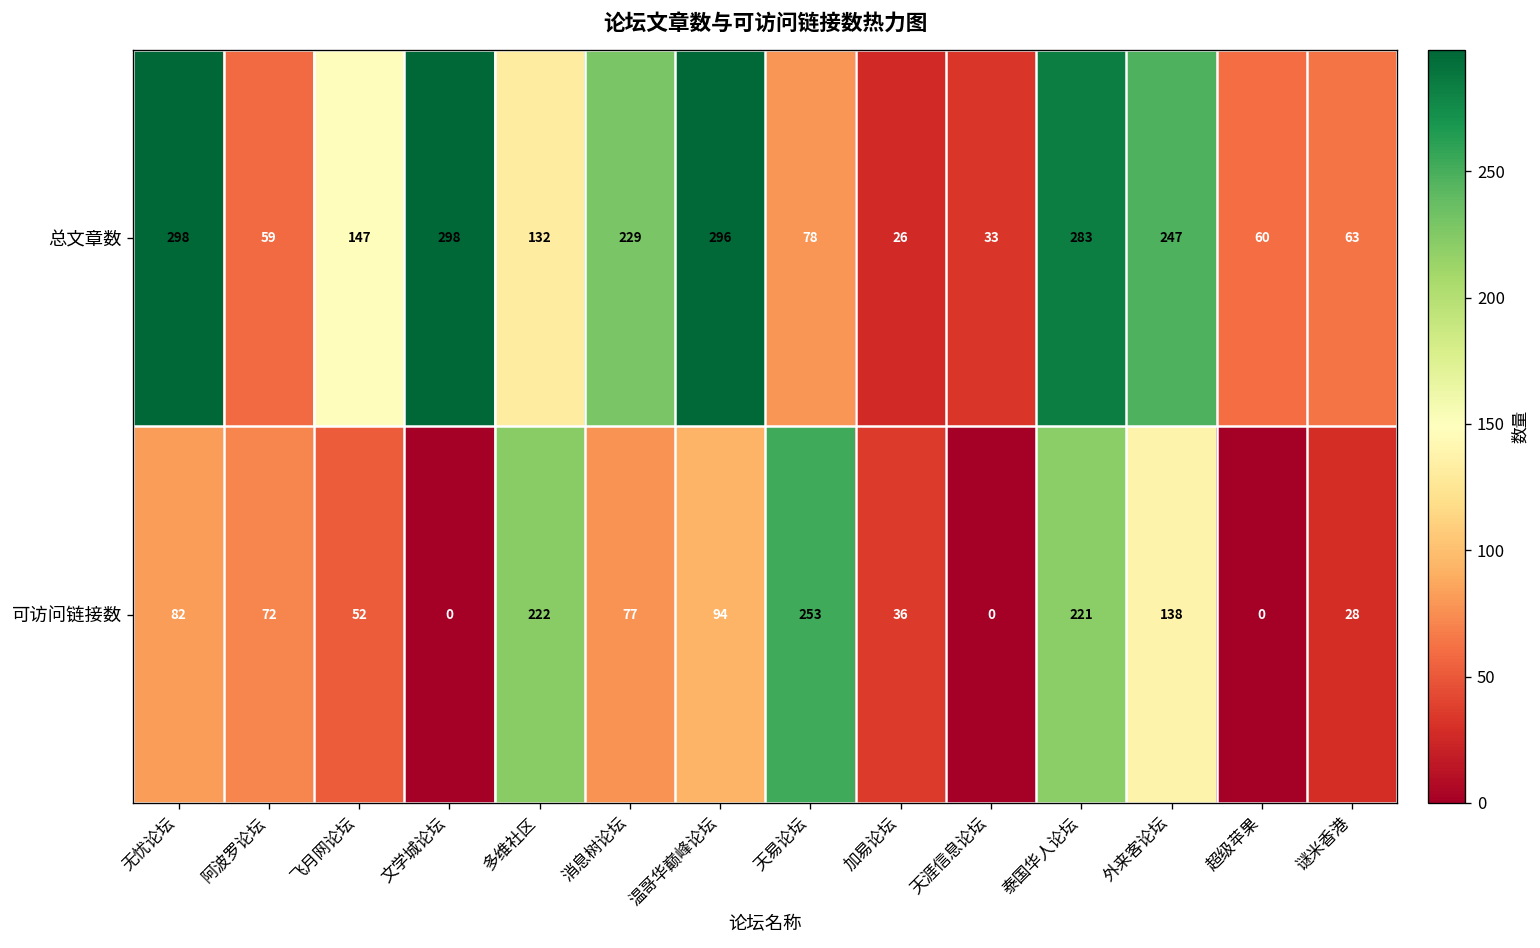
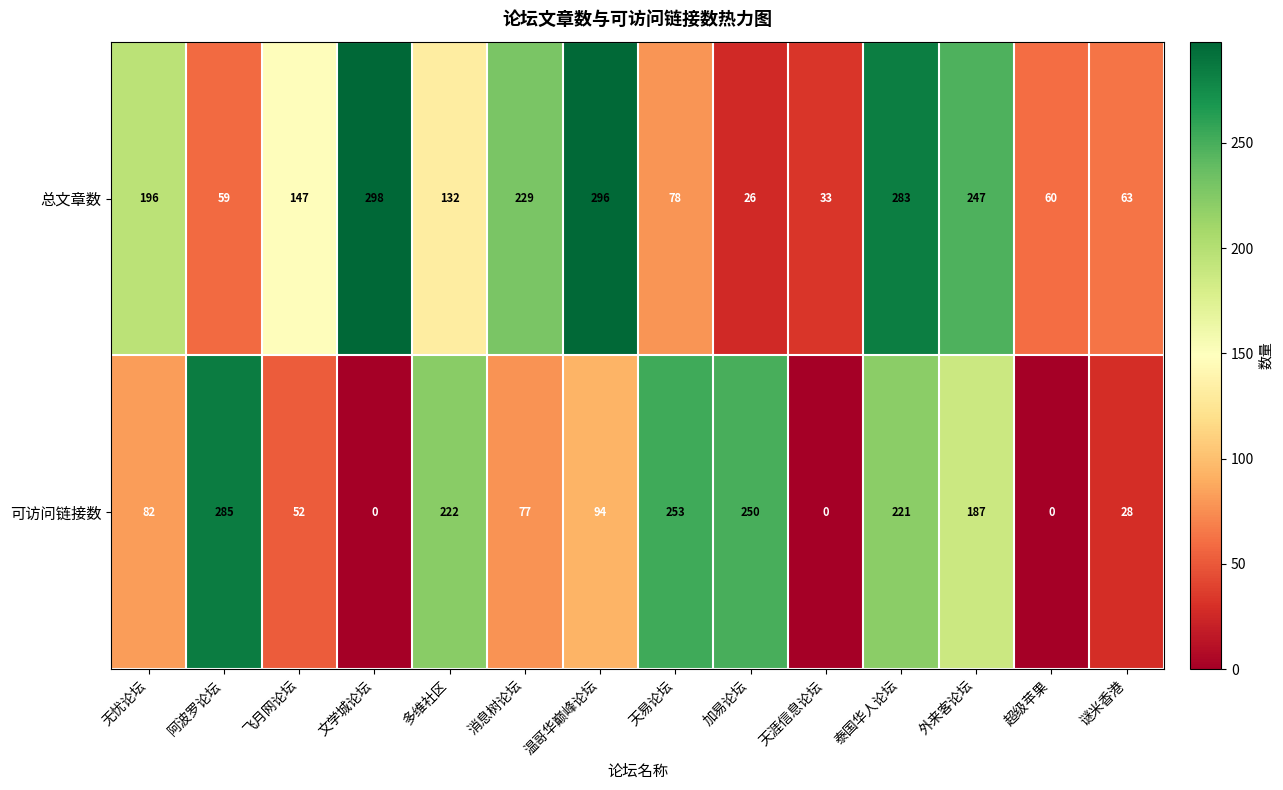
总文章数, 无忧论坛: 298 -> 196
可访问链接数, 阿波罗论坛: 72 -> 285
可访问链接数, 加易论坛: 36 -> 250
可访问链接数, 外来客论坛: 138 -> 187
